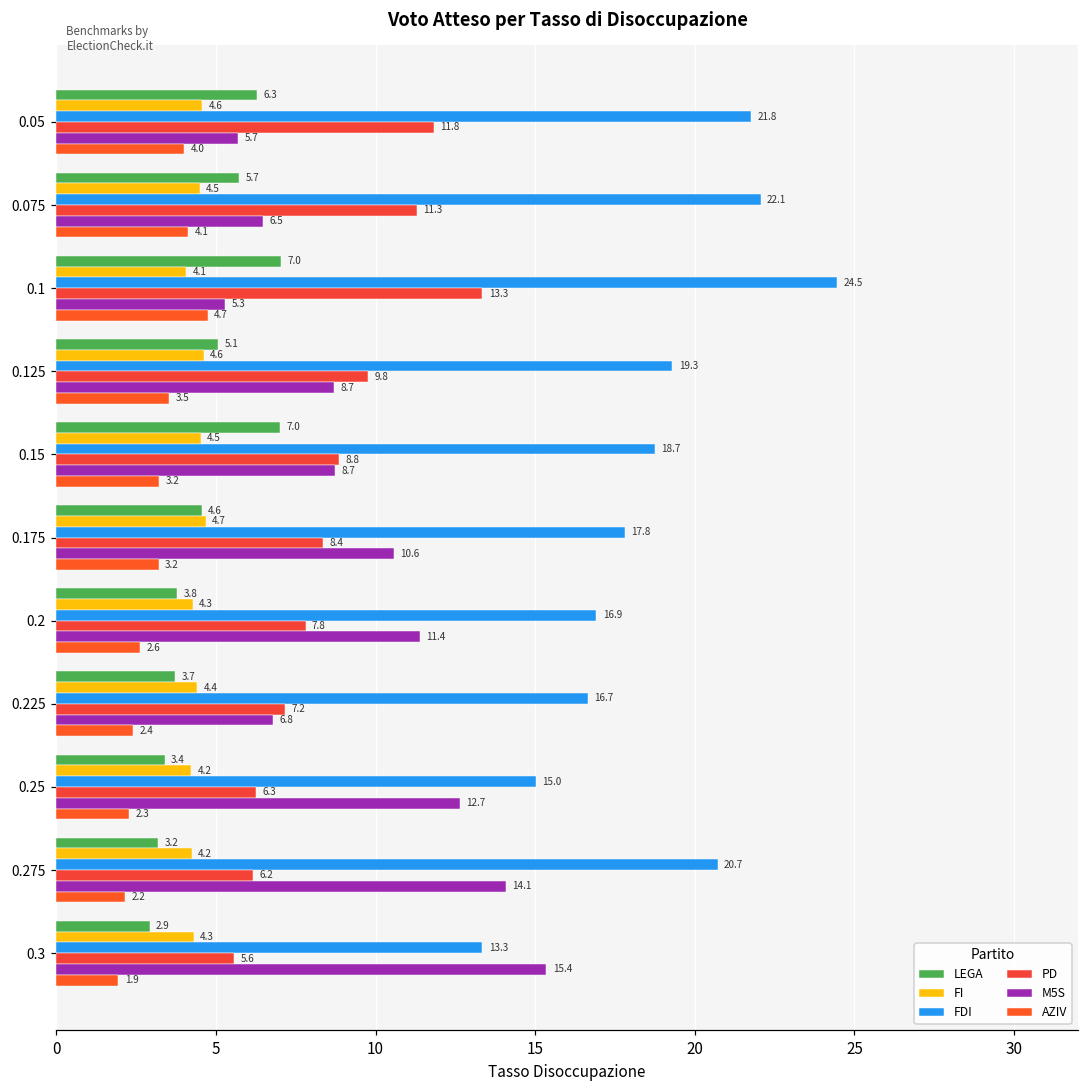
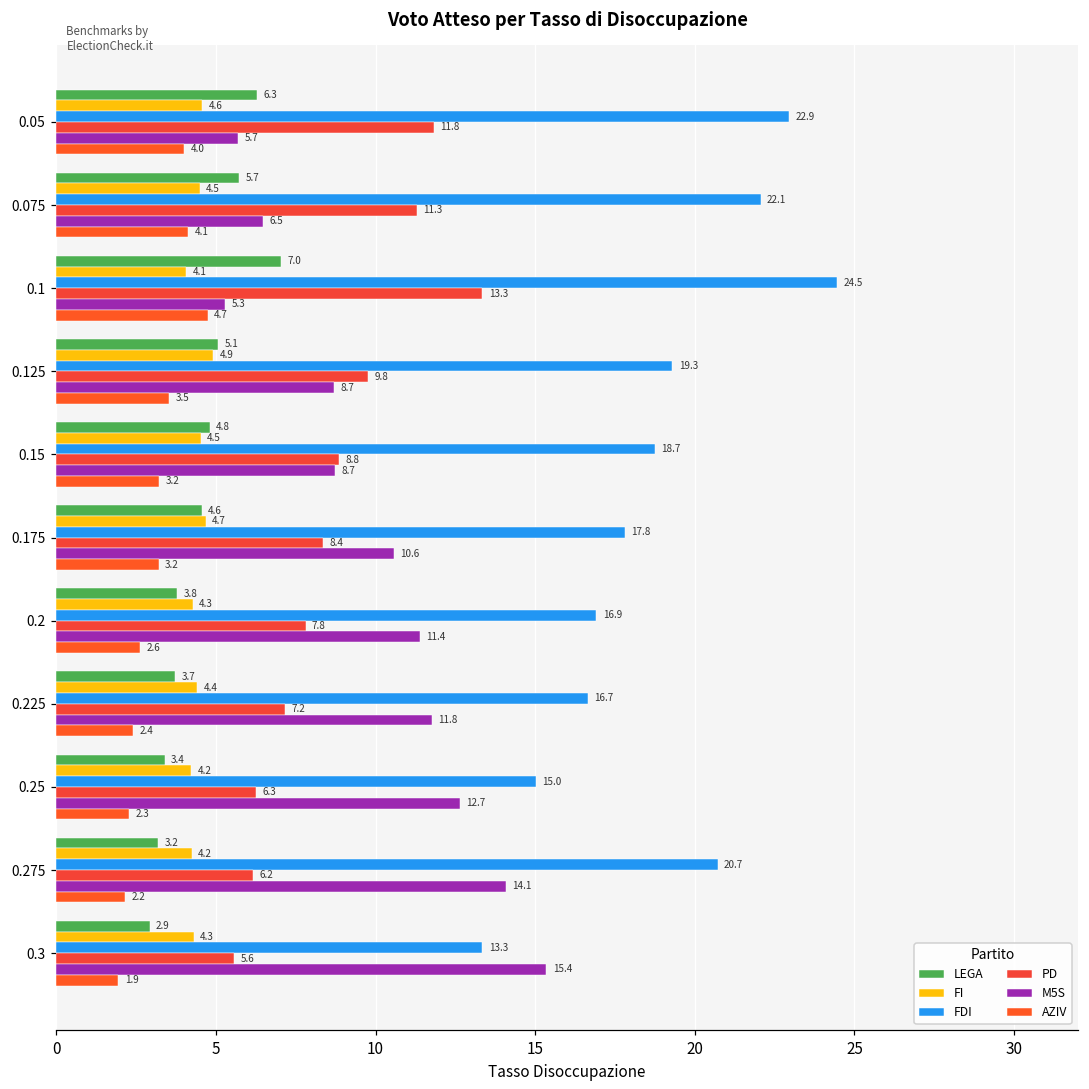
FDI, 0.05: 21.8 -> 22.9
FI, 0.125: 4.6 -> 4.9
LEGA, 0.15: 7.0 -> 4.8
M5S, 0.225: 6.8 -> 11.8
